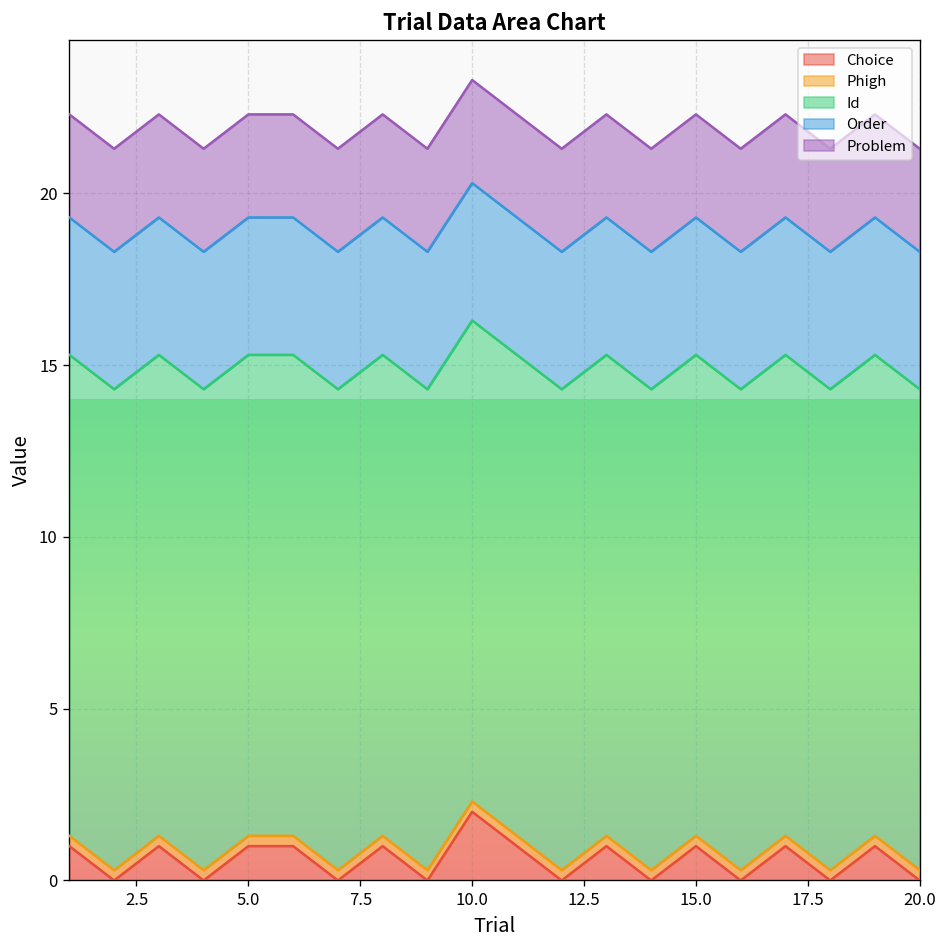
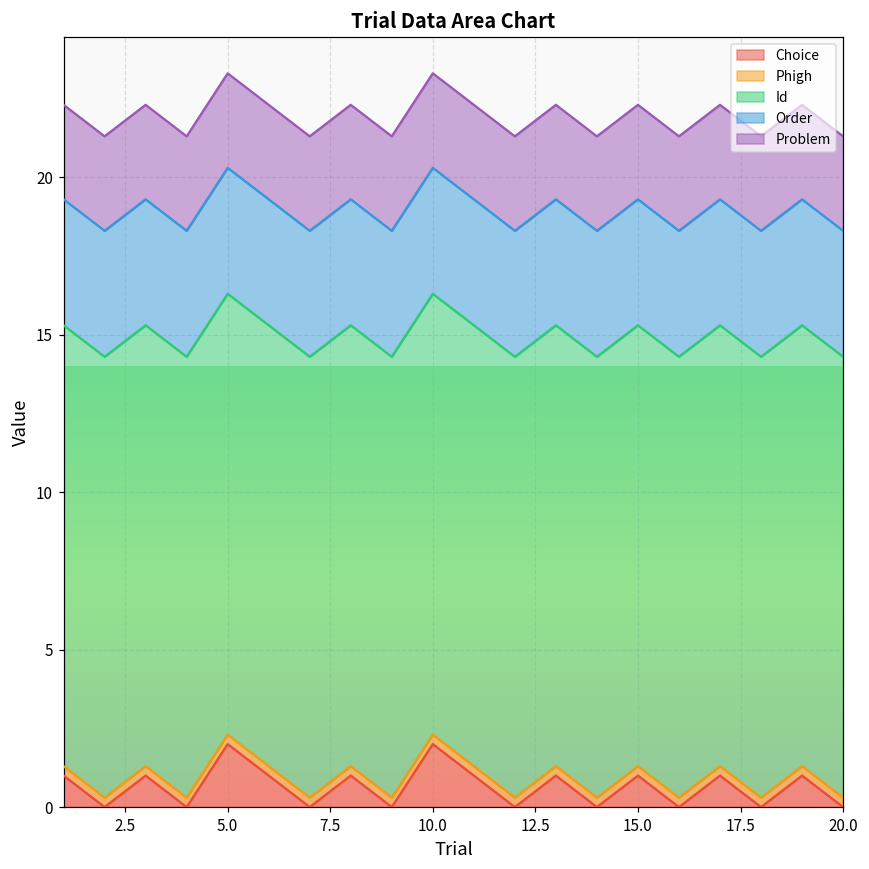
Choice, 5.0: 1 -> 2
